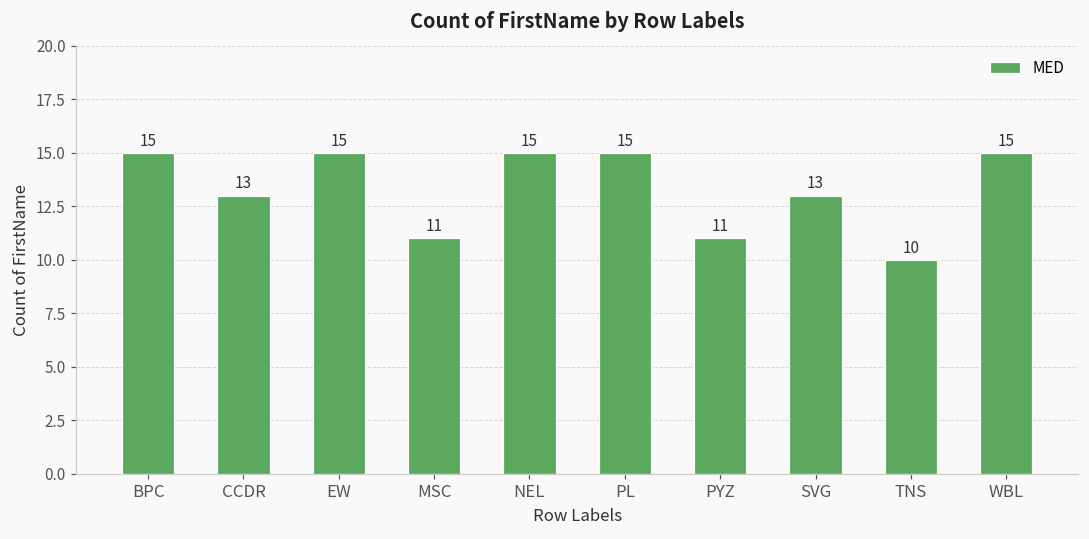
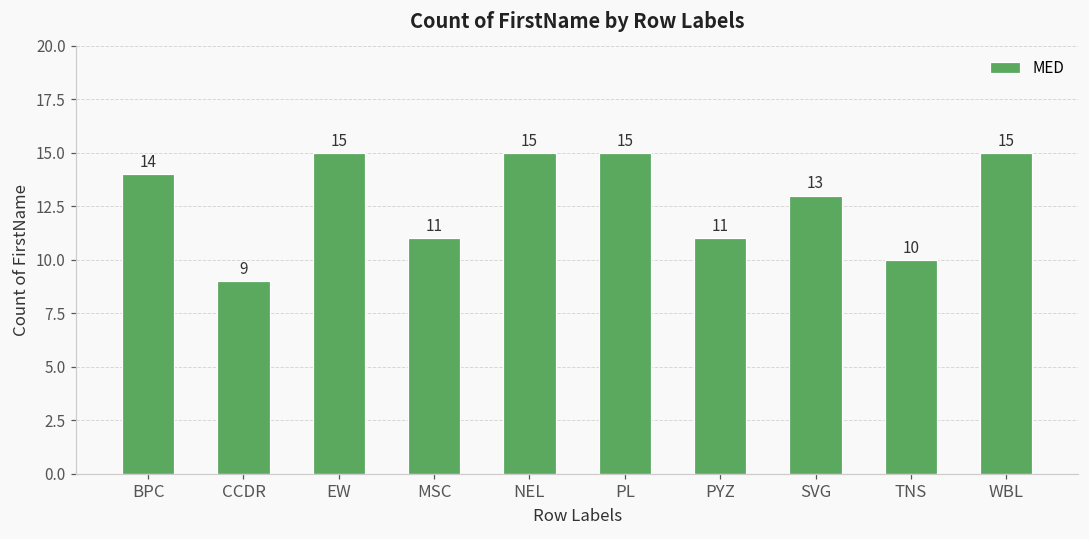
BPC: 15 -> 14
CCDR: 13 -> 9
